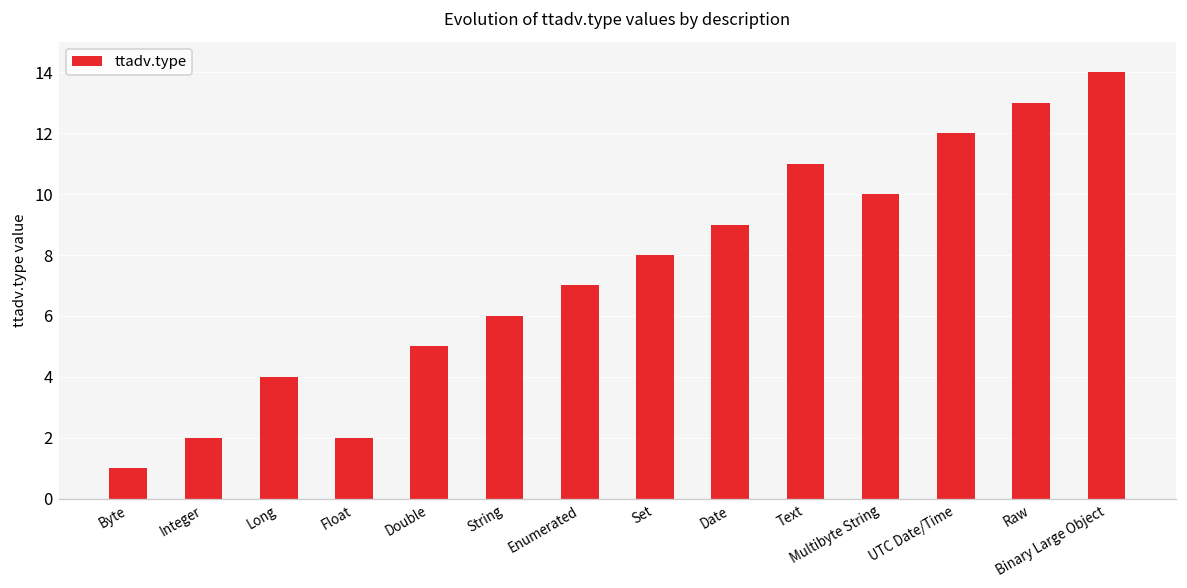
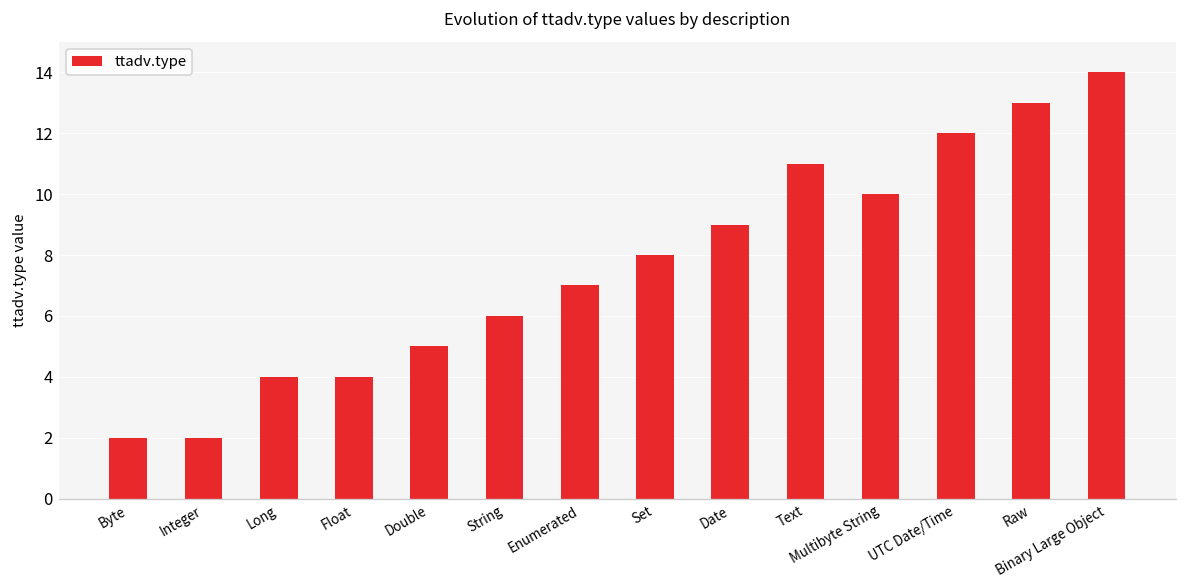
Byte: 1 -> 2
Float: 2 -> 4
